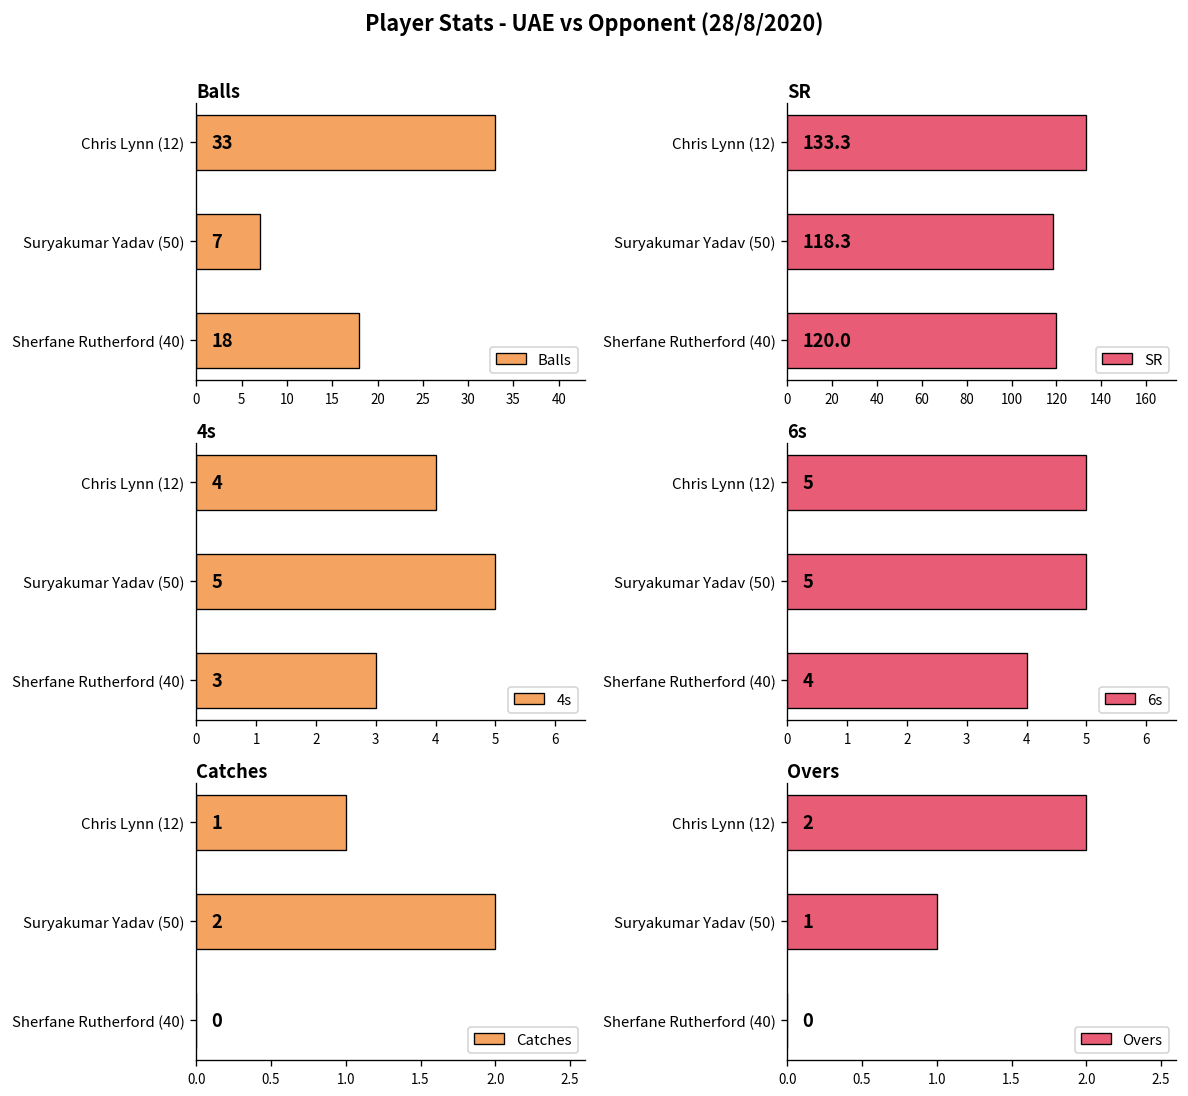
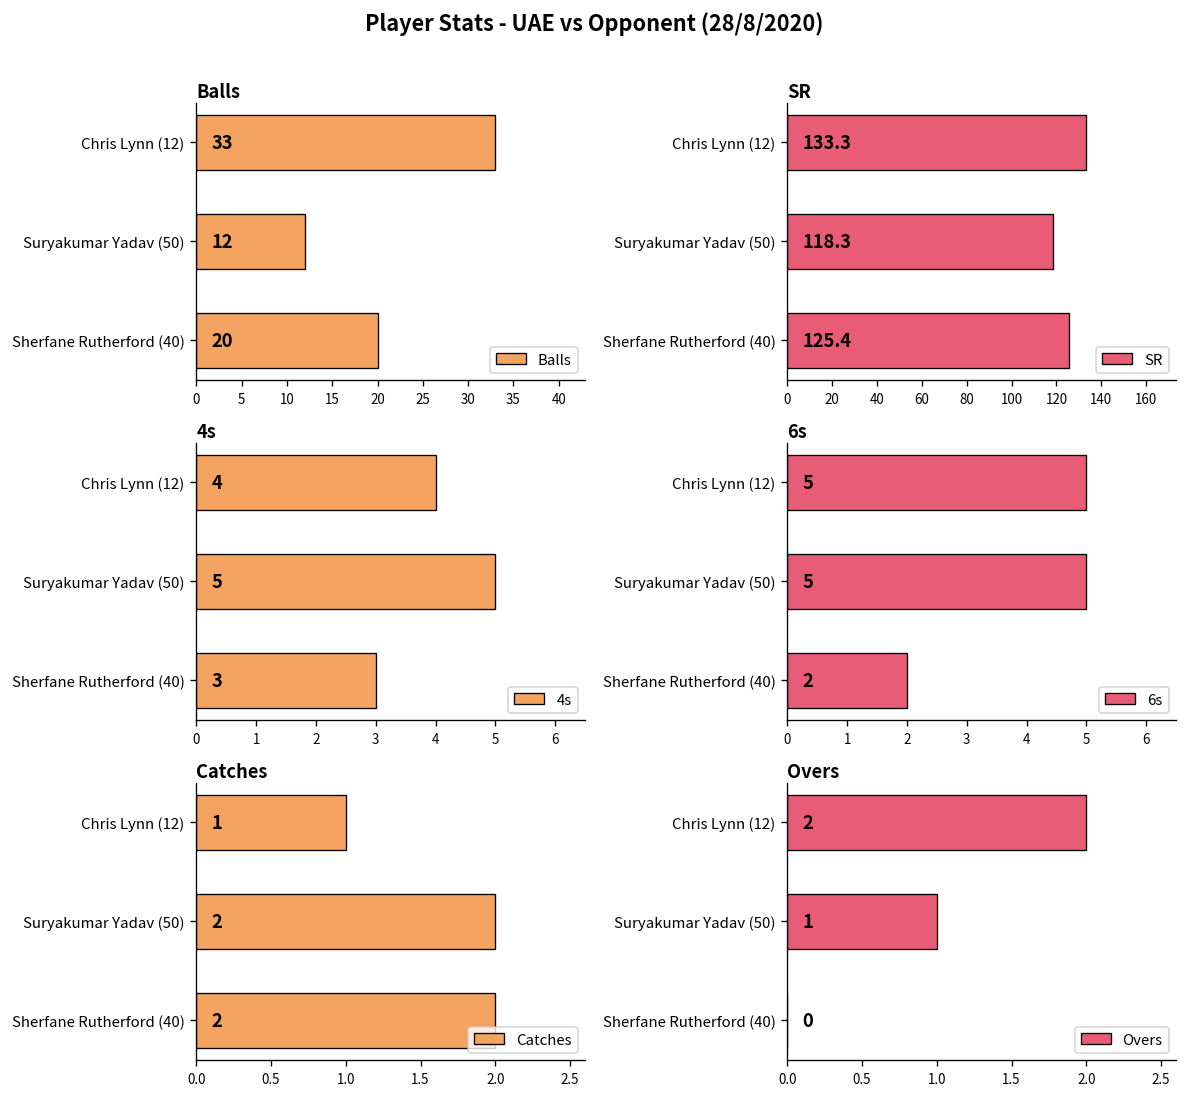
Balls, Suryakumar Yadav (50): 7 -> 12
Balls, Sherfane Rutherford (40): 18 -> 20
SR, Sherfane Rutherford (40): 120.0 -> 125.4
6s, Sherfane Rutherford (40): 4 -> 2
Catches, Sherfane Rutherford (40): 0 -> 2
